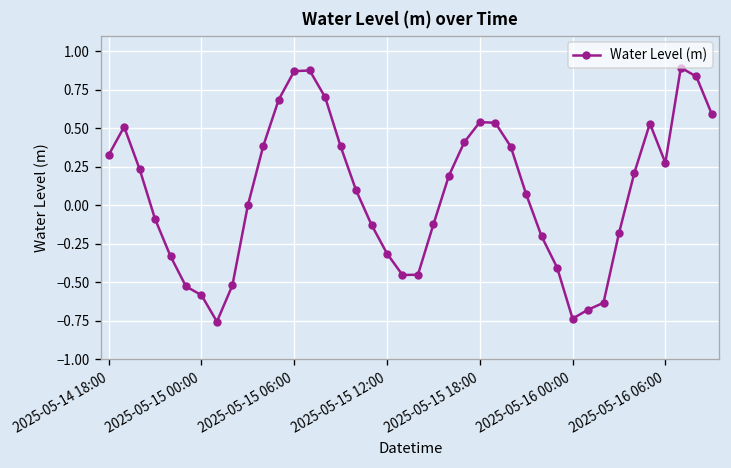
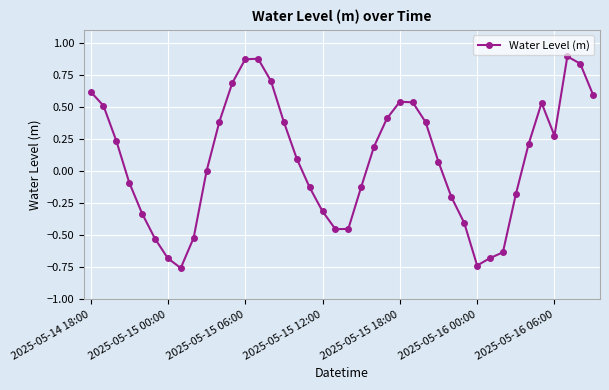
2025-05-14 18:00: 0.33 -> 0.62
2025-05-15 00:00: -0.58 -> -0.68
